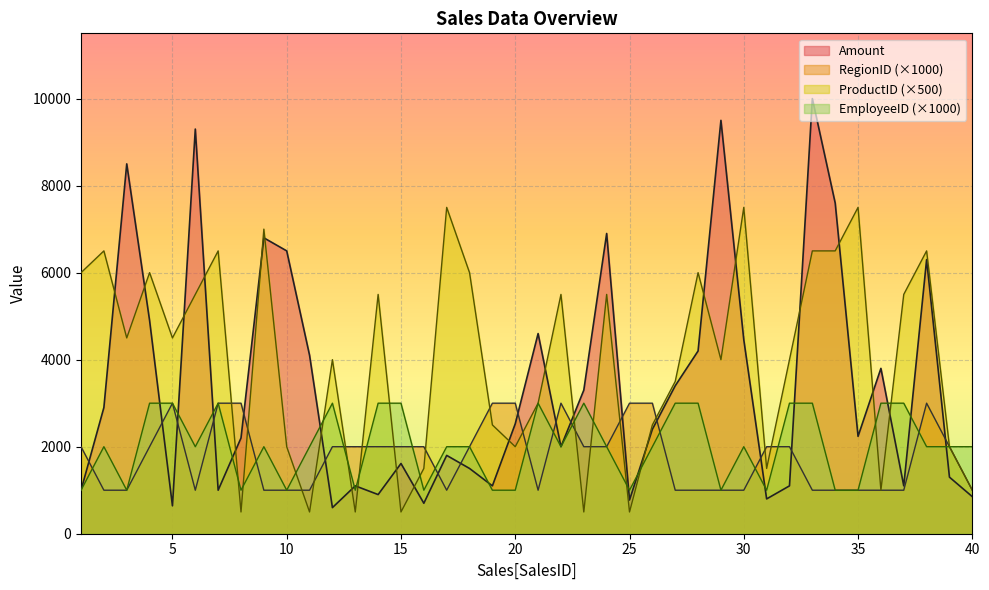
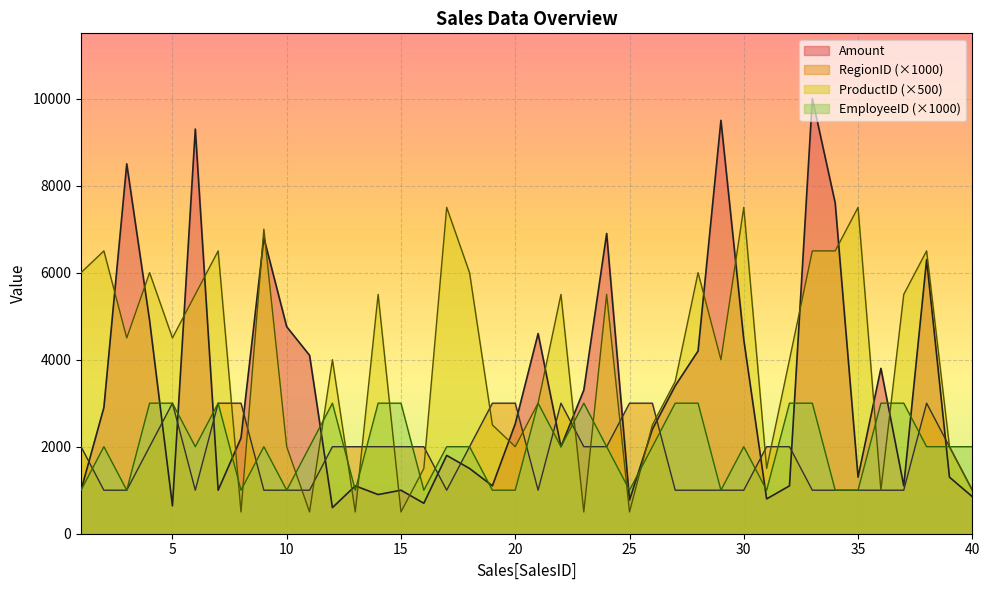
Amount, 10: 6500 -> 4800
Amount, 15: 1600 -> 1000
Amount, 35: 2200 -> 1300
